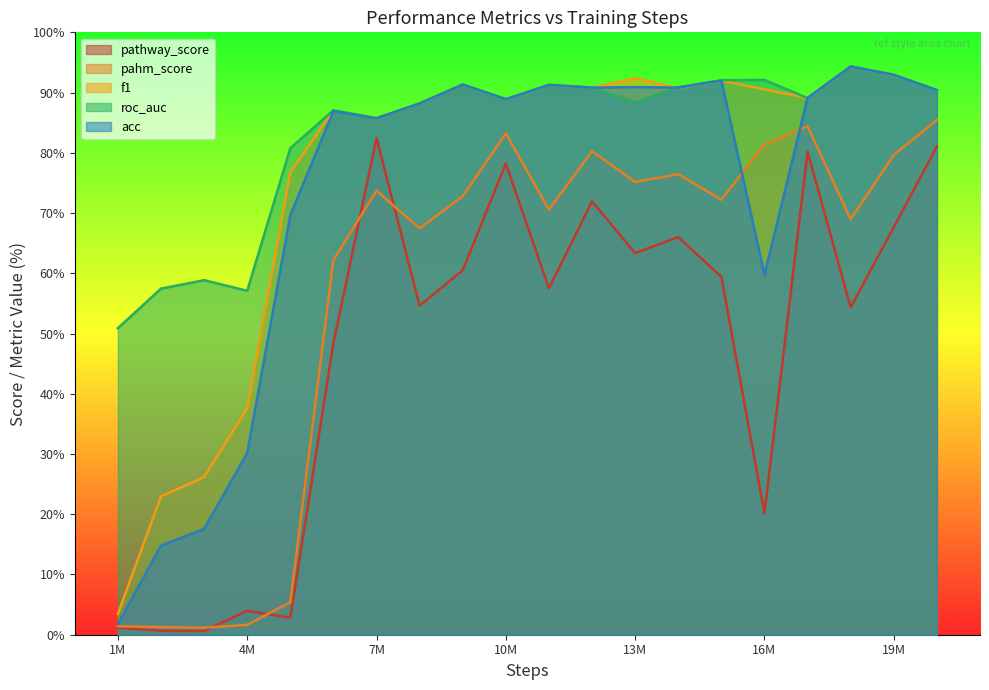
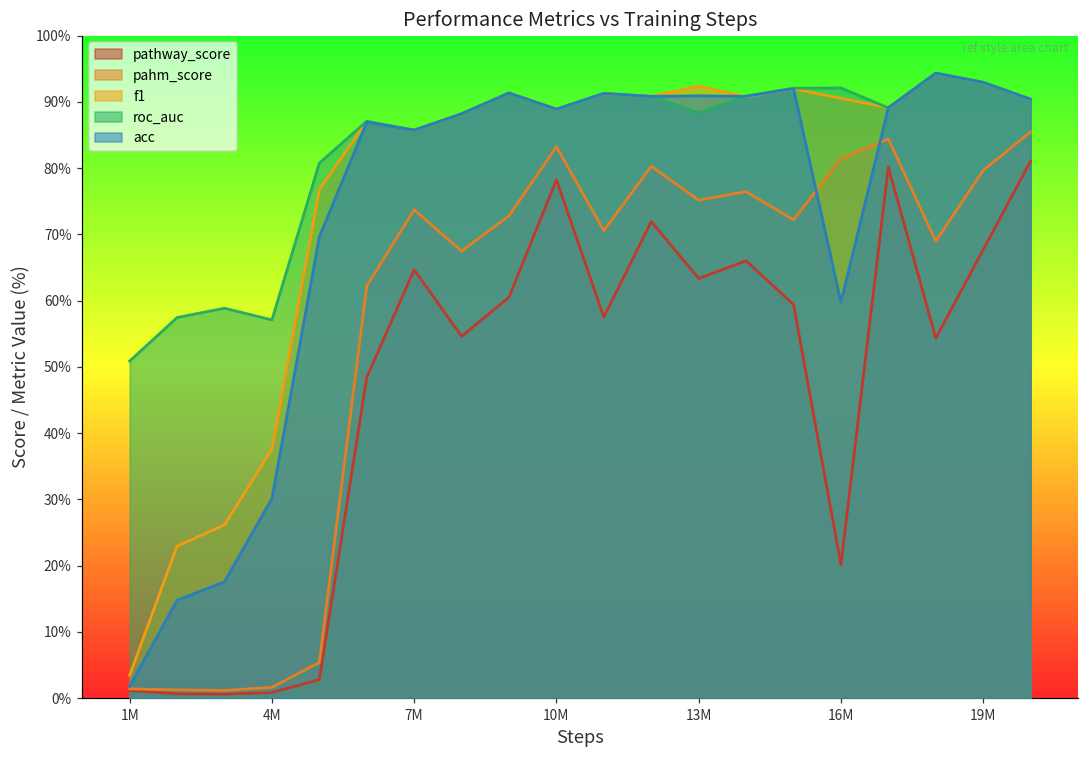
pathway_score, 4M: 4% -> 1%
pathway_score, 7M: 82% -> 65%
